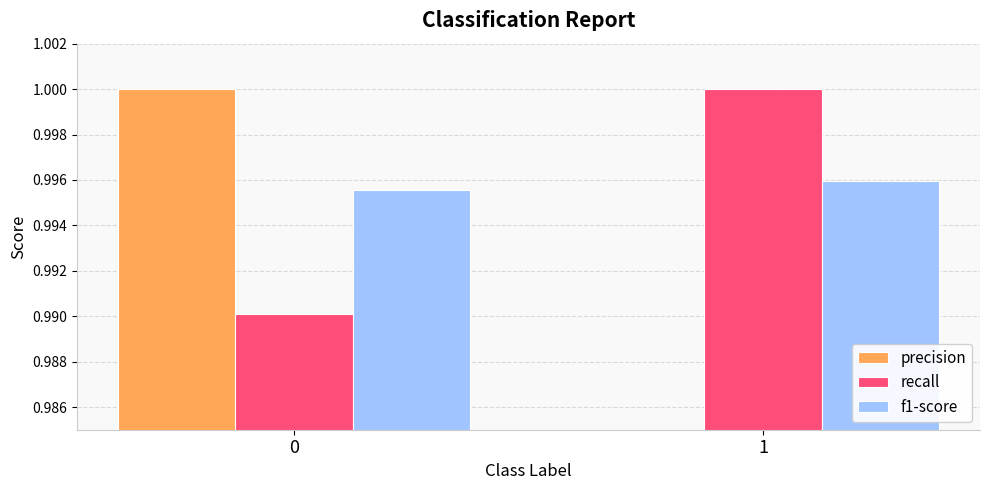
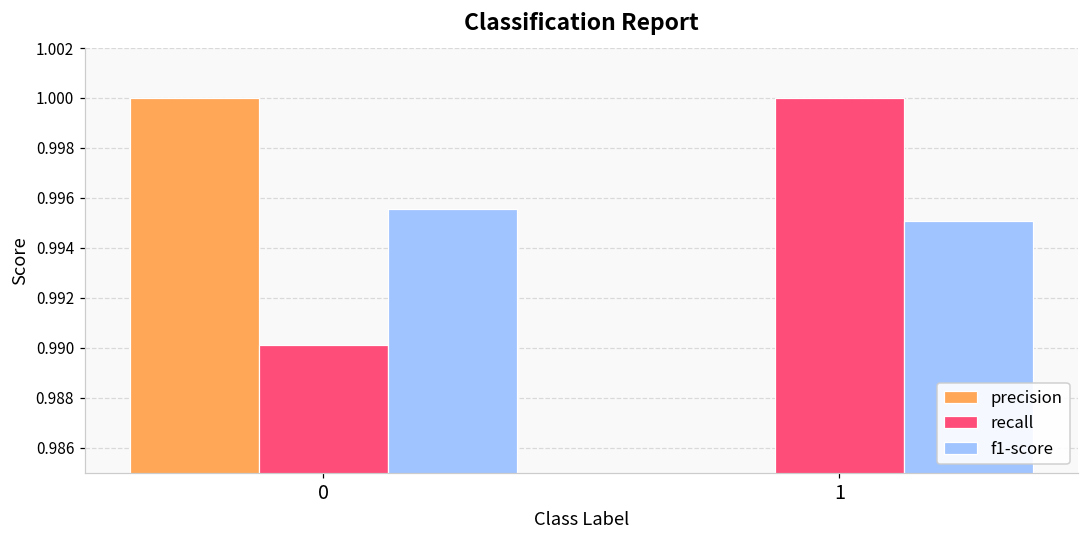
f1-score, 1: 0.9959 -> 0.9951
